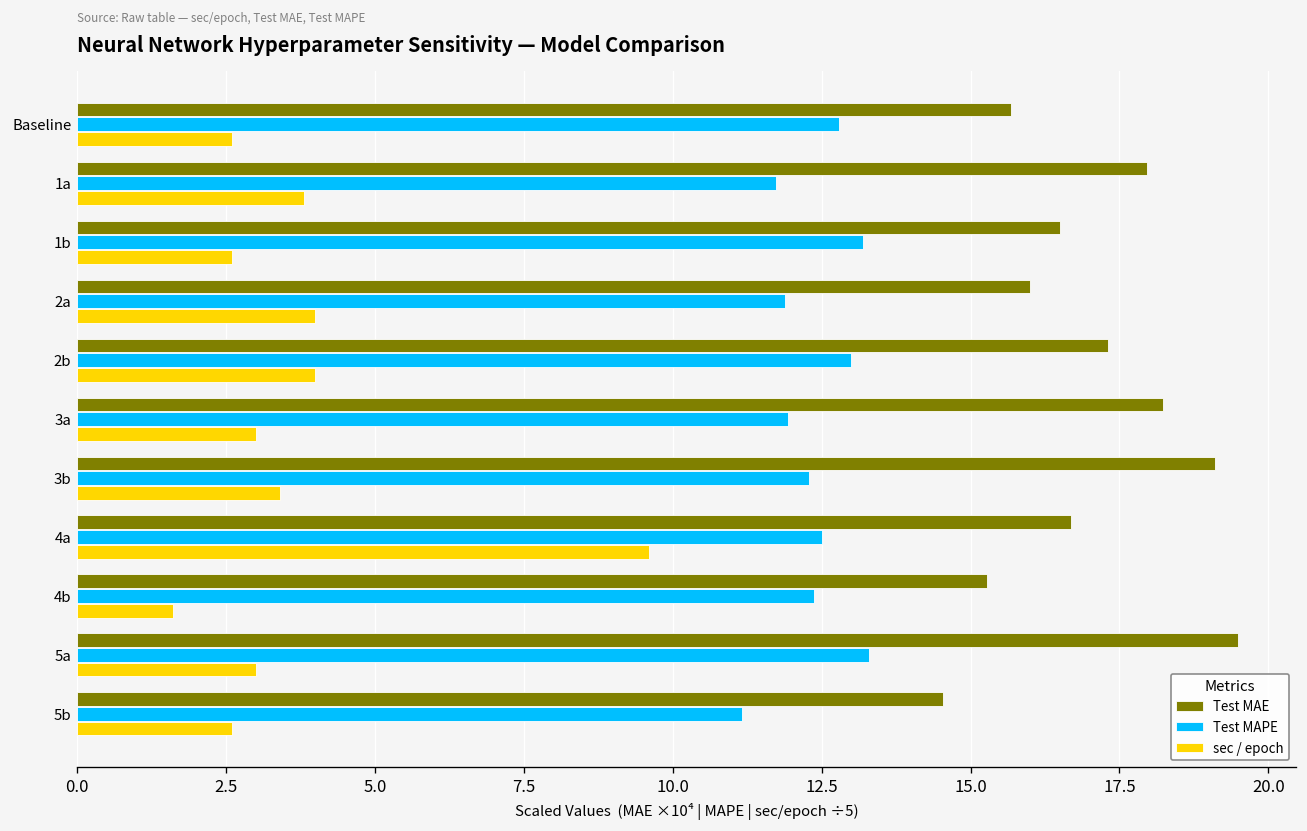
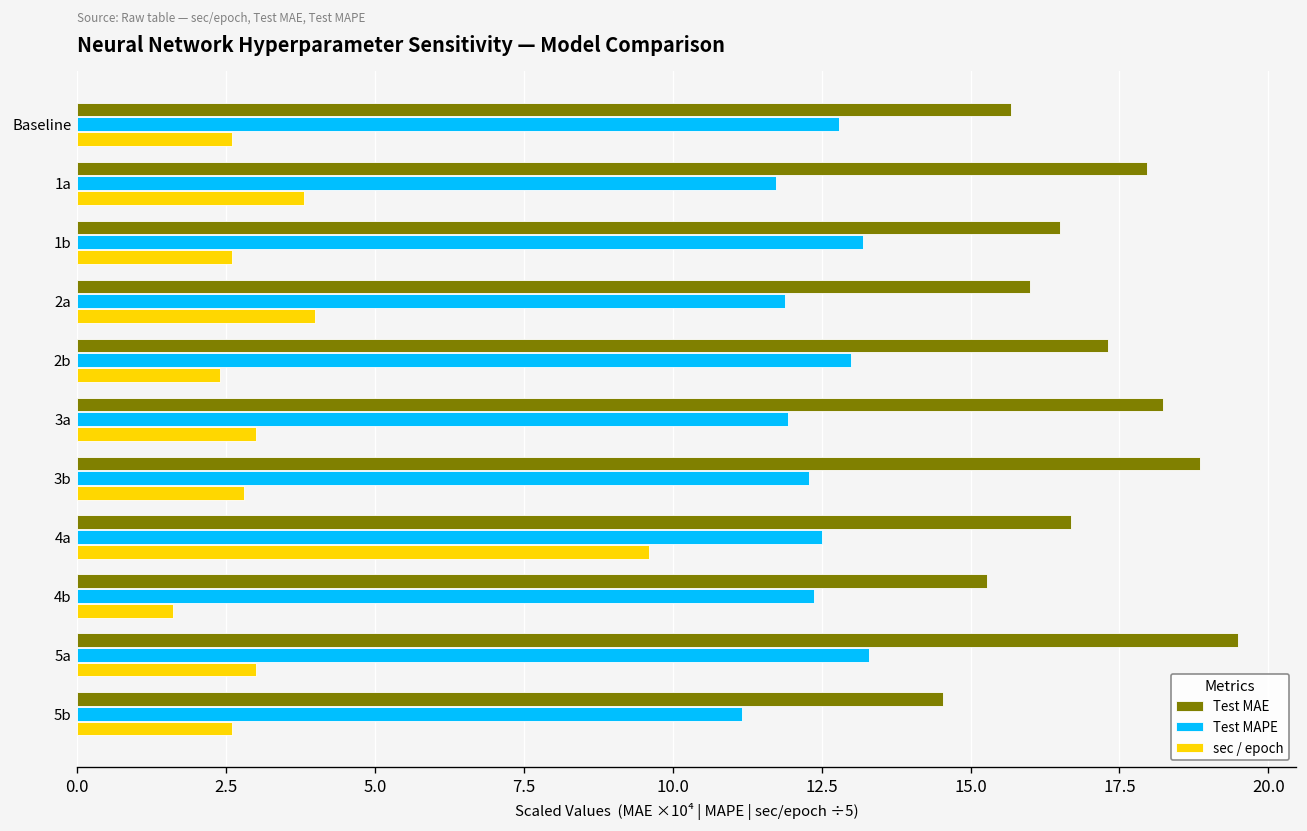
sec / epoch, 2b: 4.0 -> 2.4
Test MAE, 3b: 19.1 -> 18.9
sec / epoch, 3b: 3.4 -> 2.8
